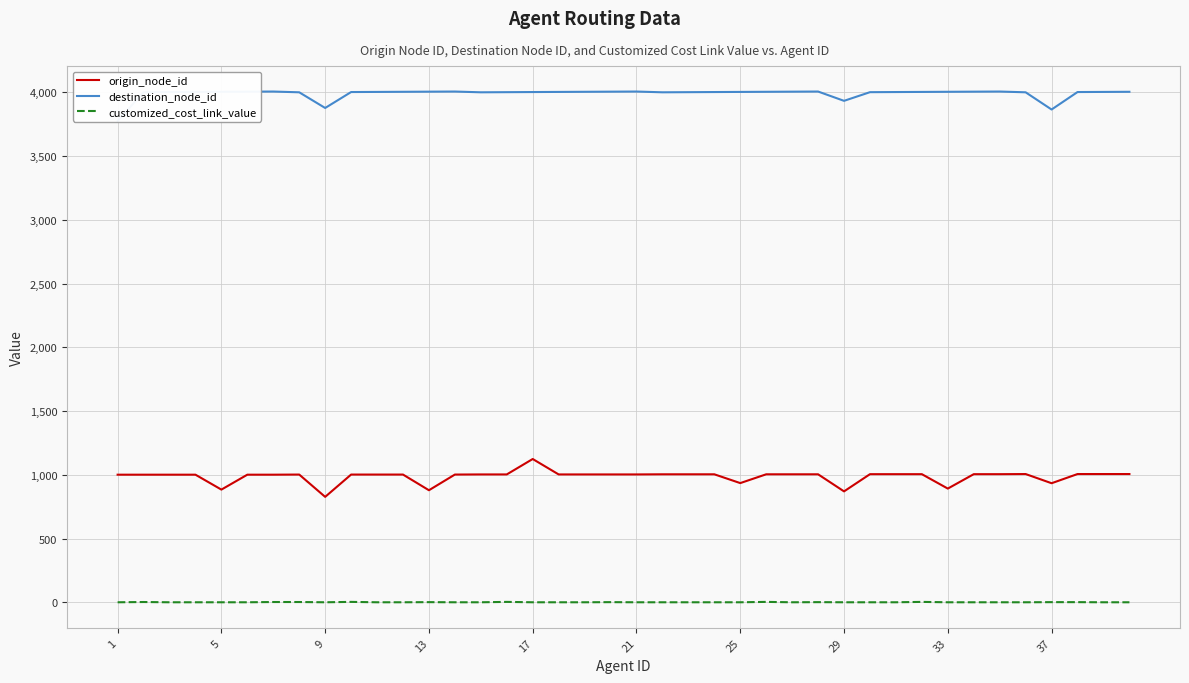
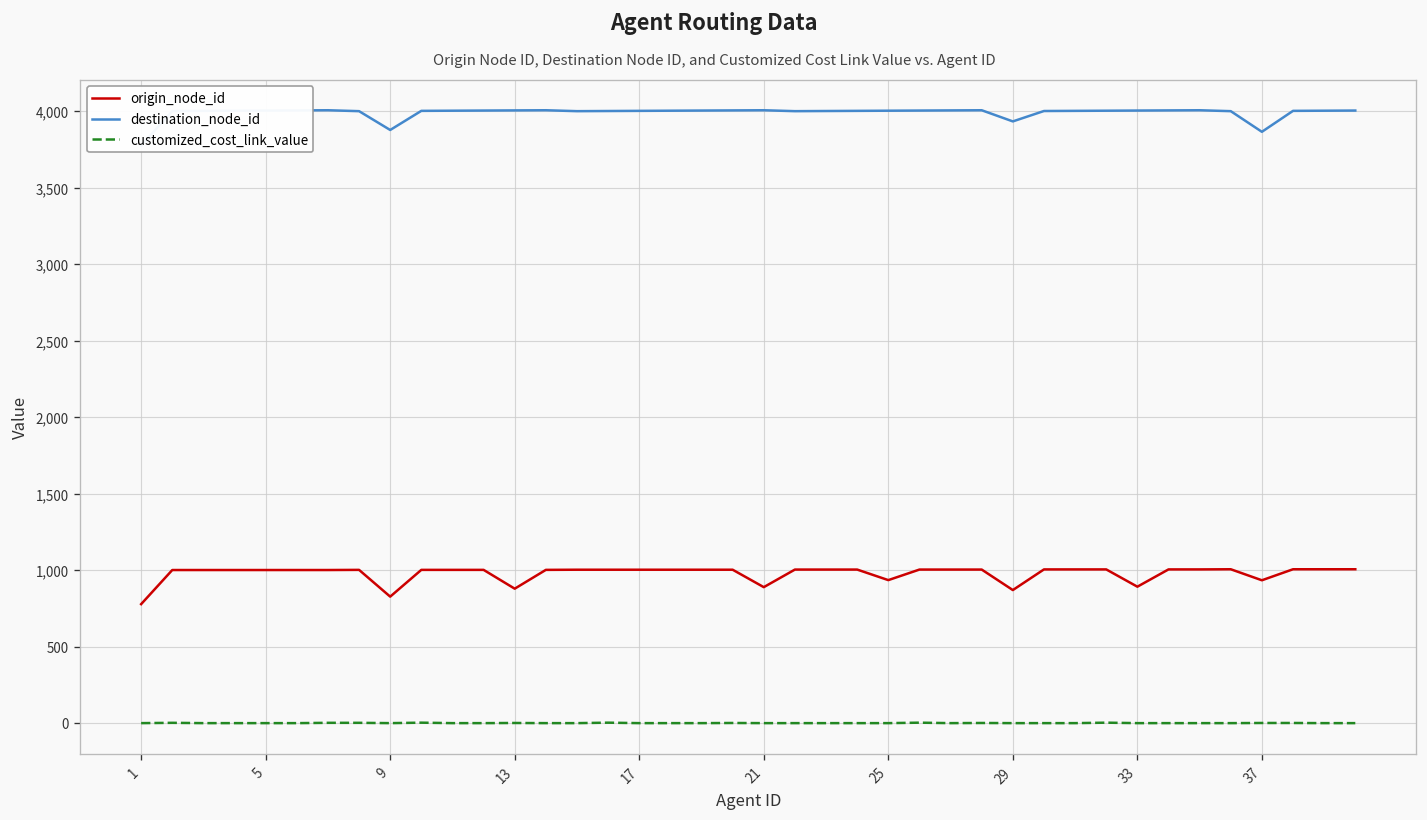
origin_node_id, 1: 1,000 -> 780
origin_node_id, 5: 880 -> 1,000
origin_node_id, 17: 1,120 -> 1,000
origin_node_id, 21: 1,000 -> 890
